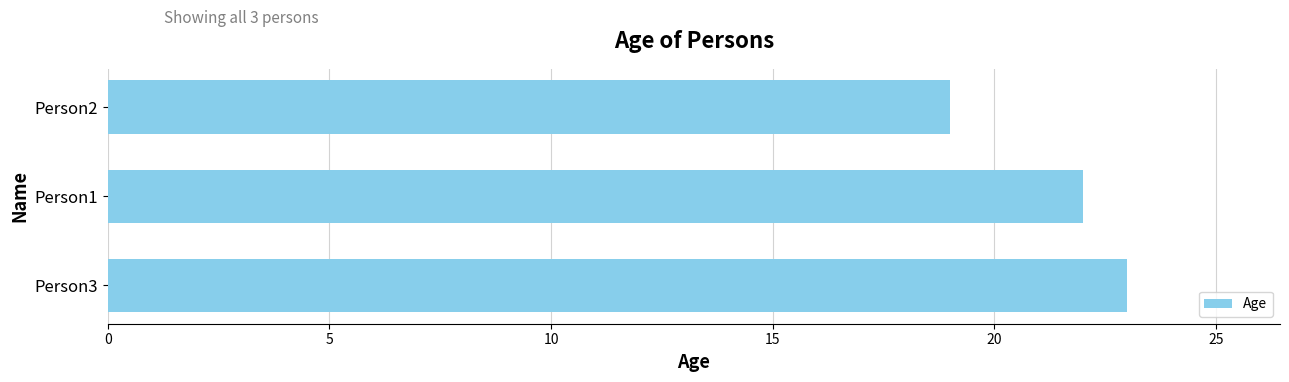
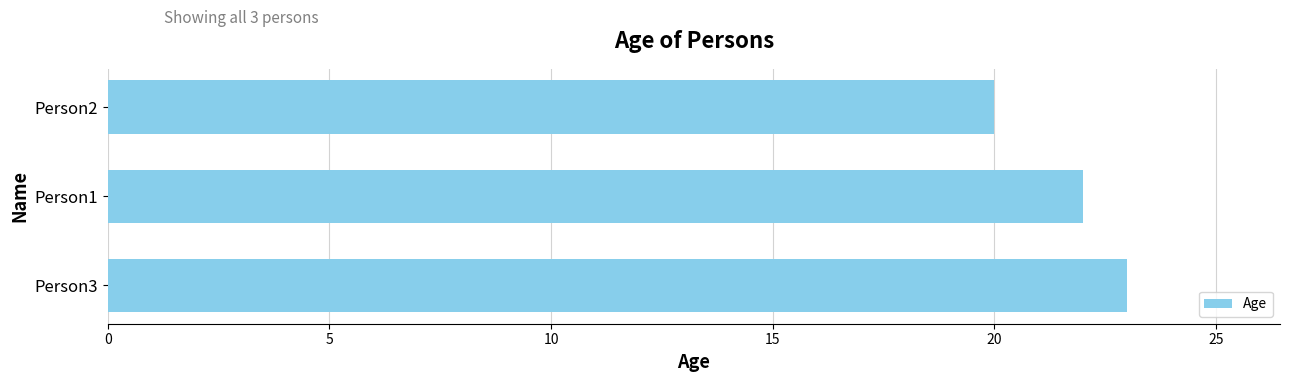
Person2: 19 -> 20
